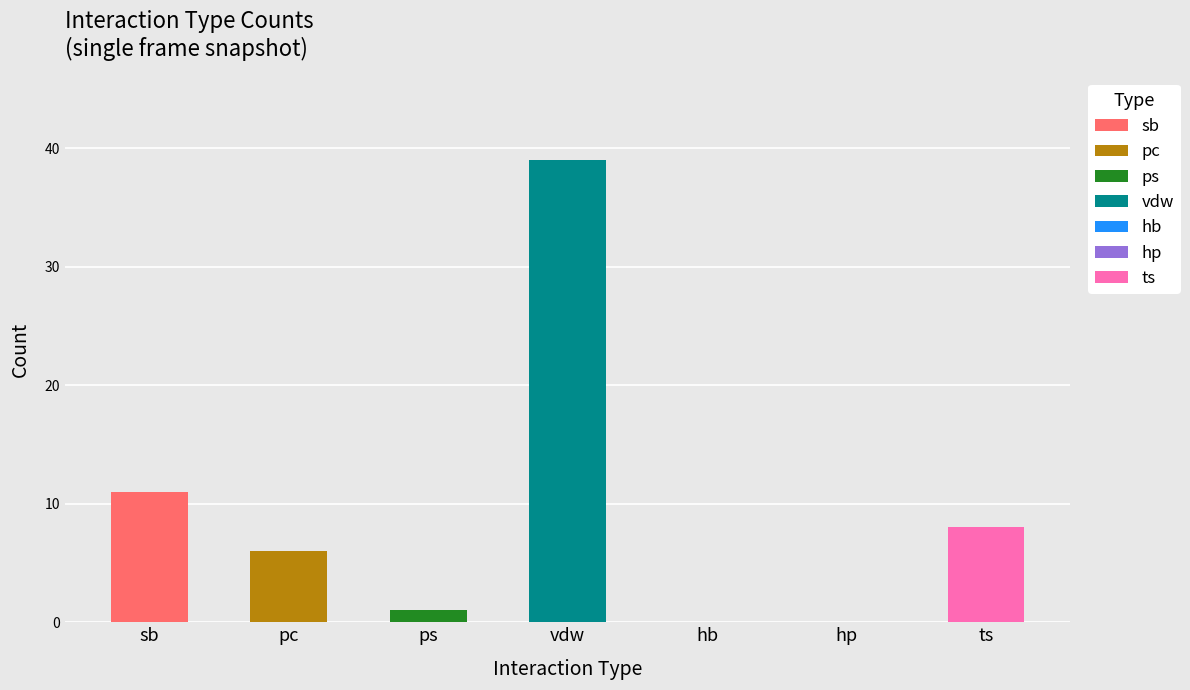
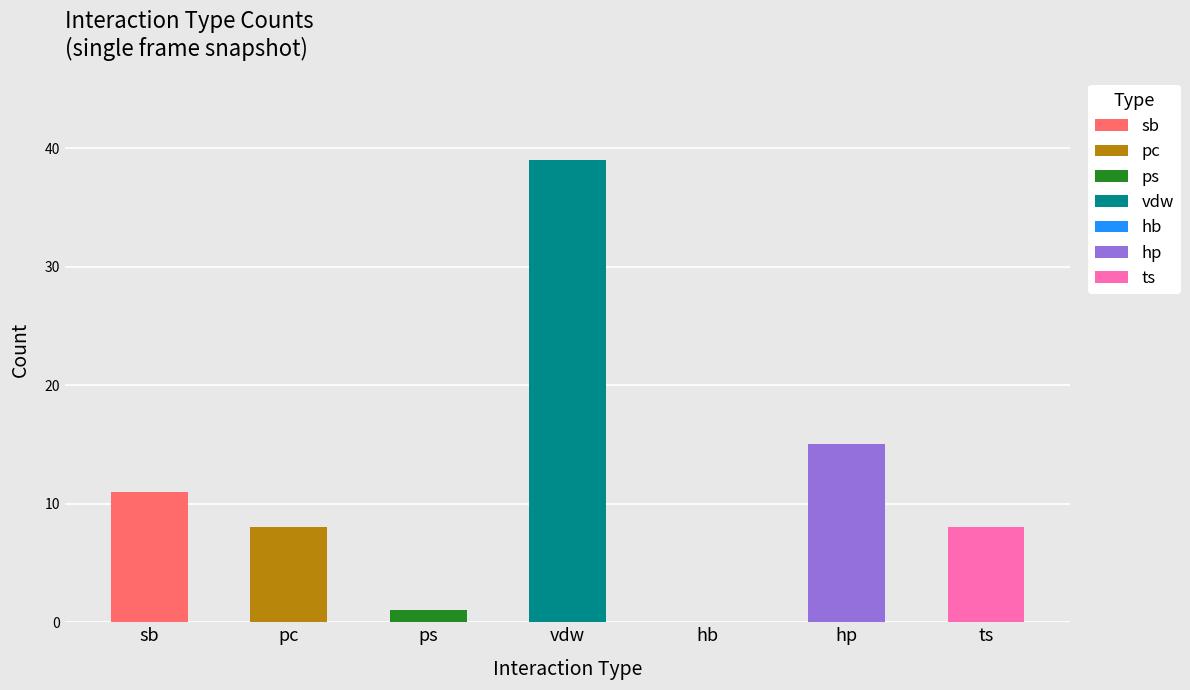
pc: 6 -> 8
hp: 0 -> 15
